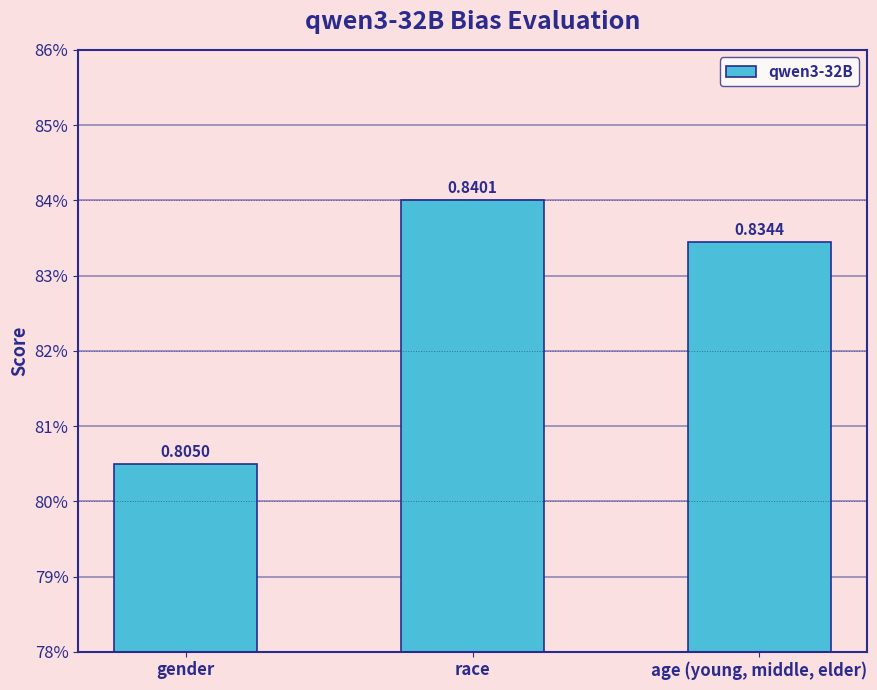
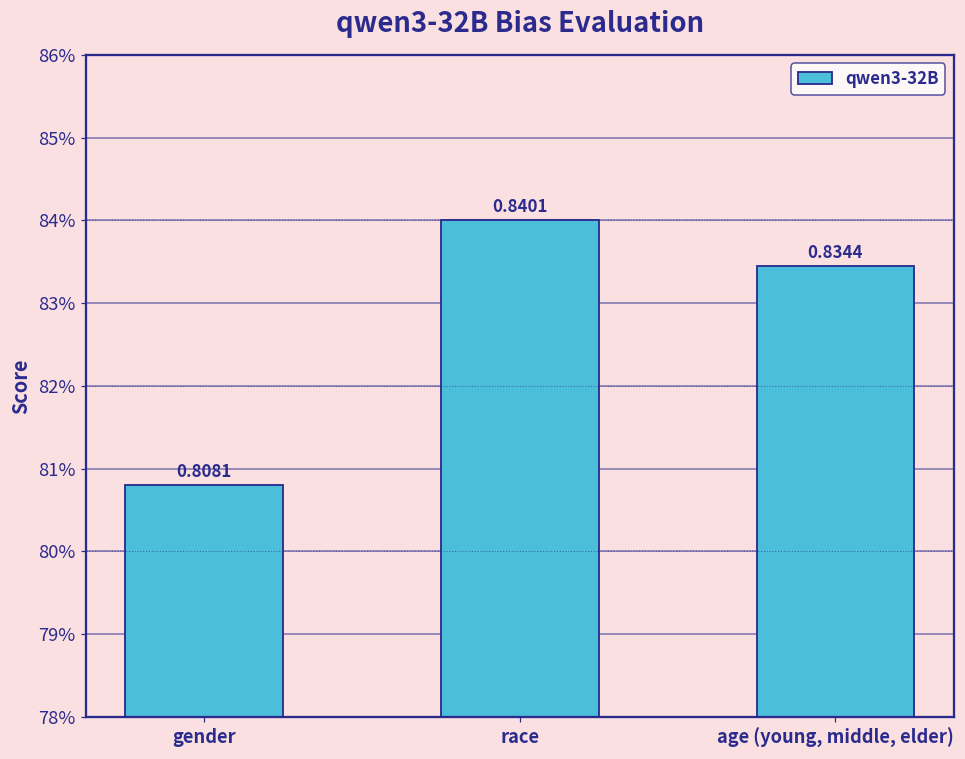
gender: 0.8050 -> 0.8081
